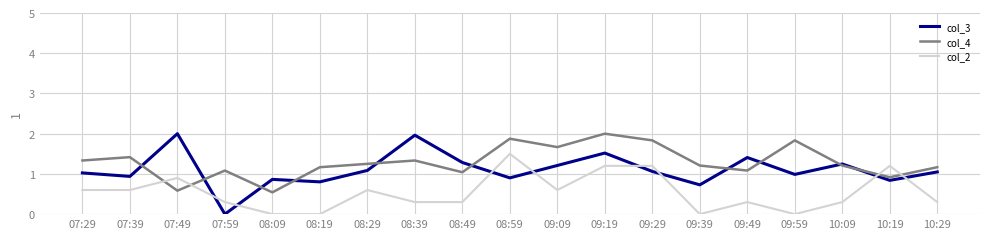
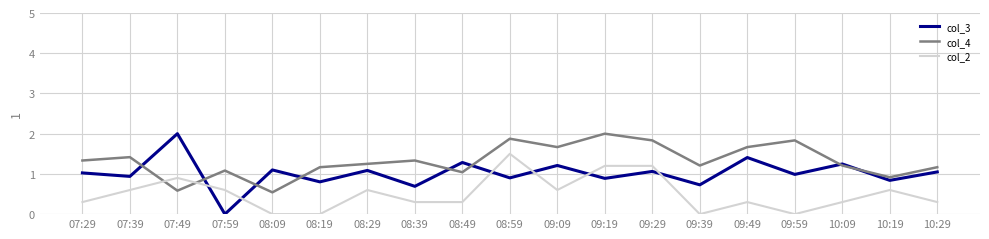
col_2, 07:29: 0.6 -> 0.3
col_2, 07:59: 0.3 -> 0.6
col_3, 08:09: 0.9 -> 1.1
col_3, 08:39: 2.0 -> 0.7
col_3, 09:19: 1.5 -> 0.9
col_4, 09:49: 1.1 -> 1.7
col_2, 10:19: 1.2 -> 0.6
